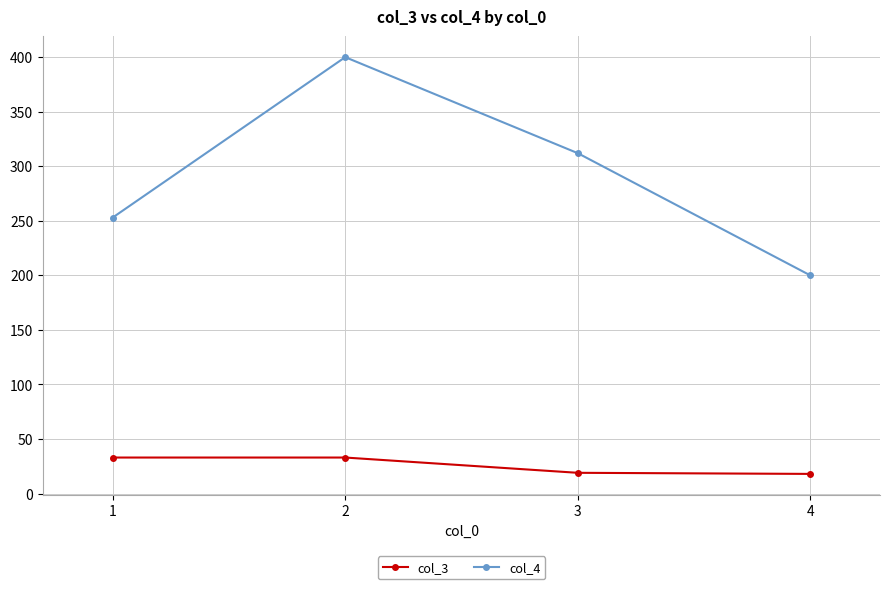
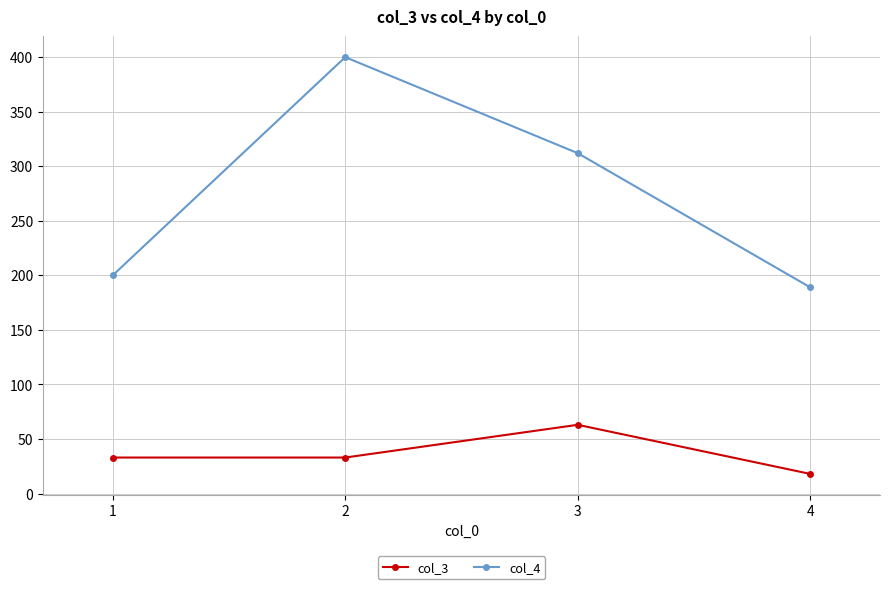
col_4, 1: 253 -> 200
col_3, 3: 19 -> 63
col_4, 4: 200 -> 189
